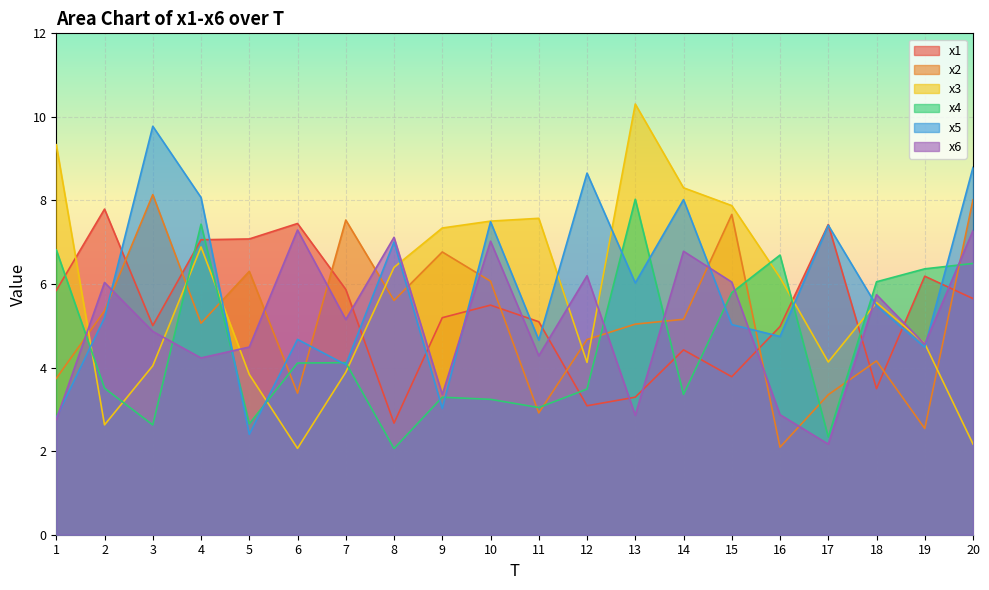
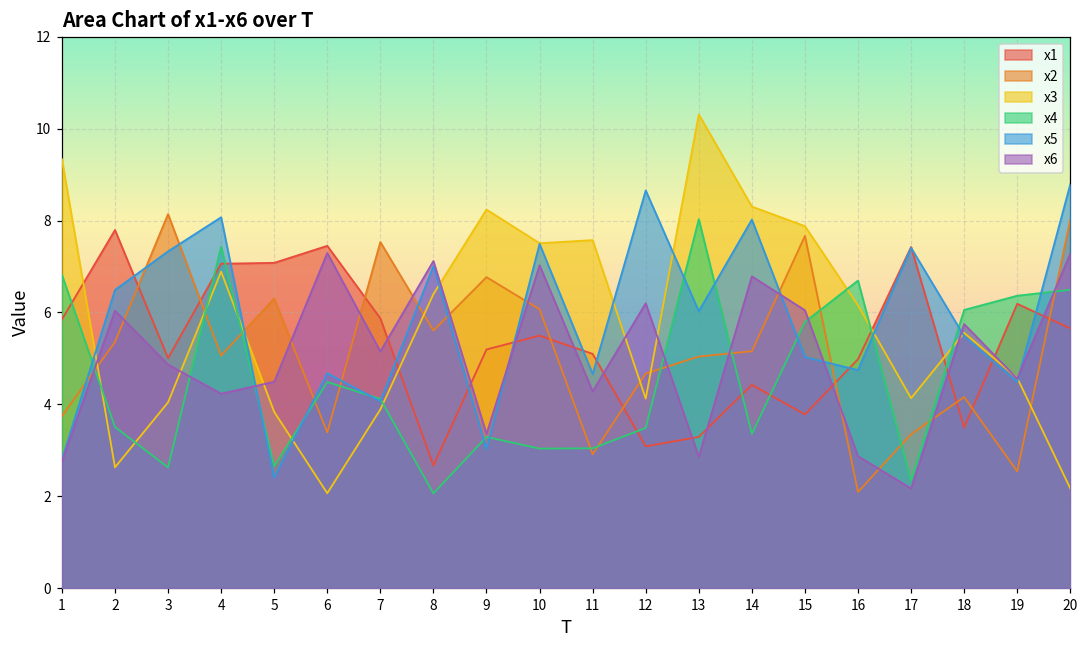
x5, 2: 5.2 -> 6.5
x5, 3: 9.8 -> 7.3
x4, 6: 4.1 -> 4.5
x3, 9: 7.3 -> 8.2
x4, 10: 3.2 -> 3.0
